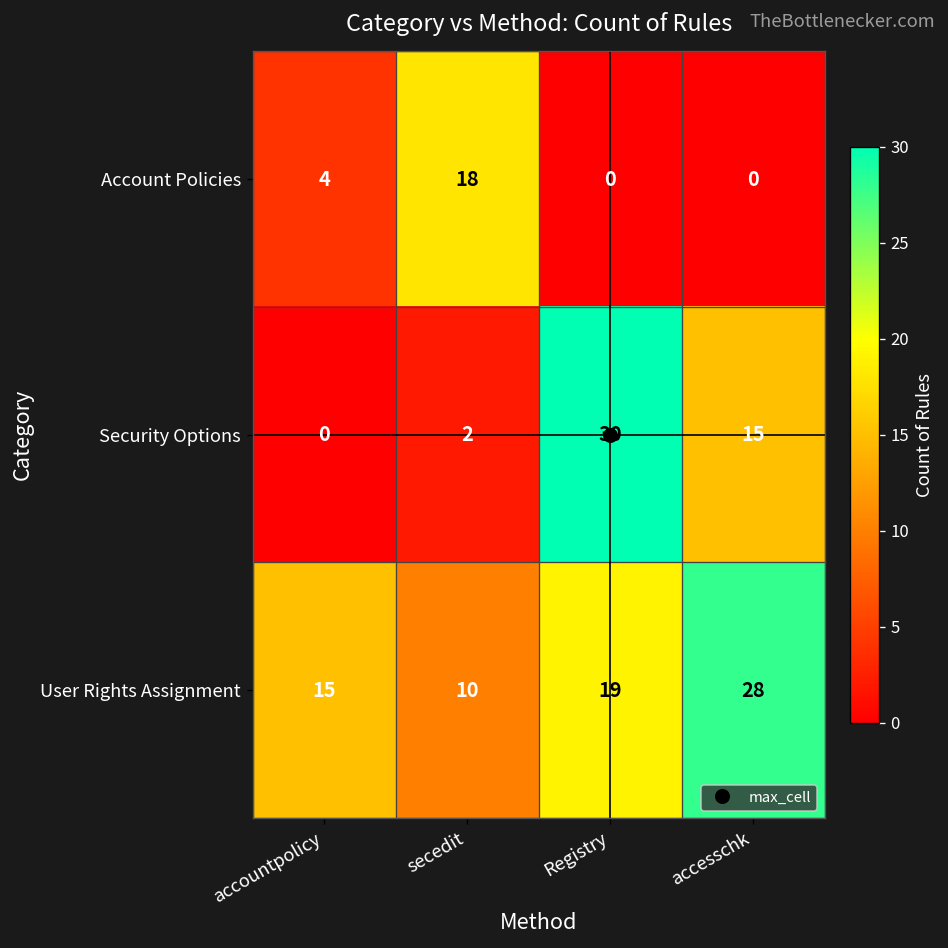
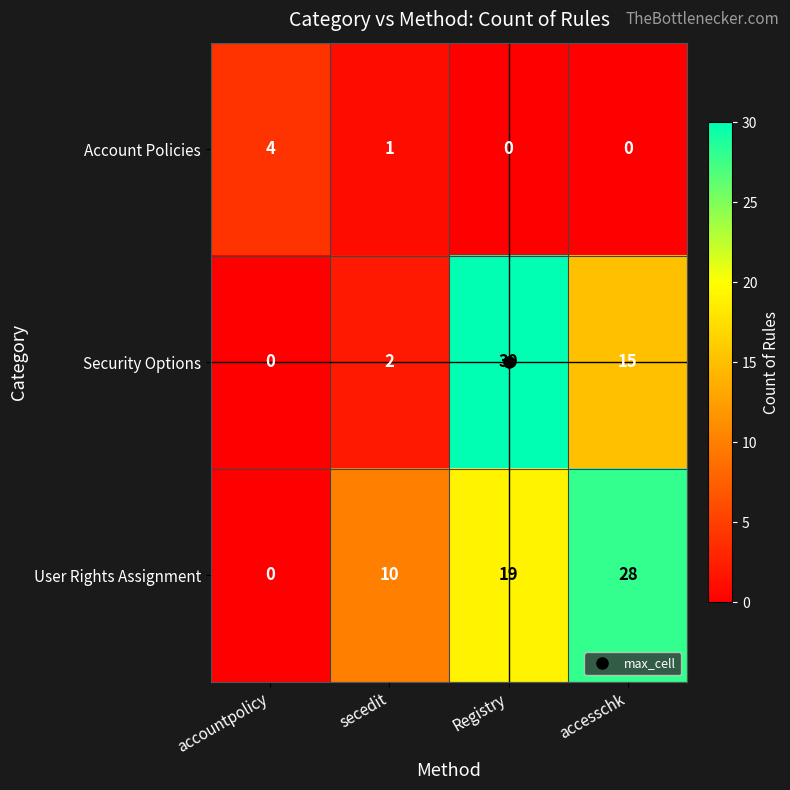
Account Policies, secedit: 18 -> 1
User Rights Assignment, accountpolicy: 15 -> 0
